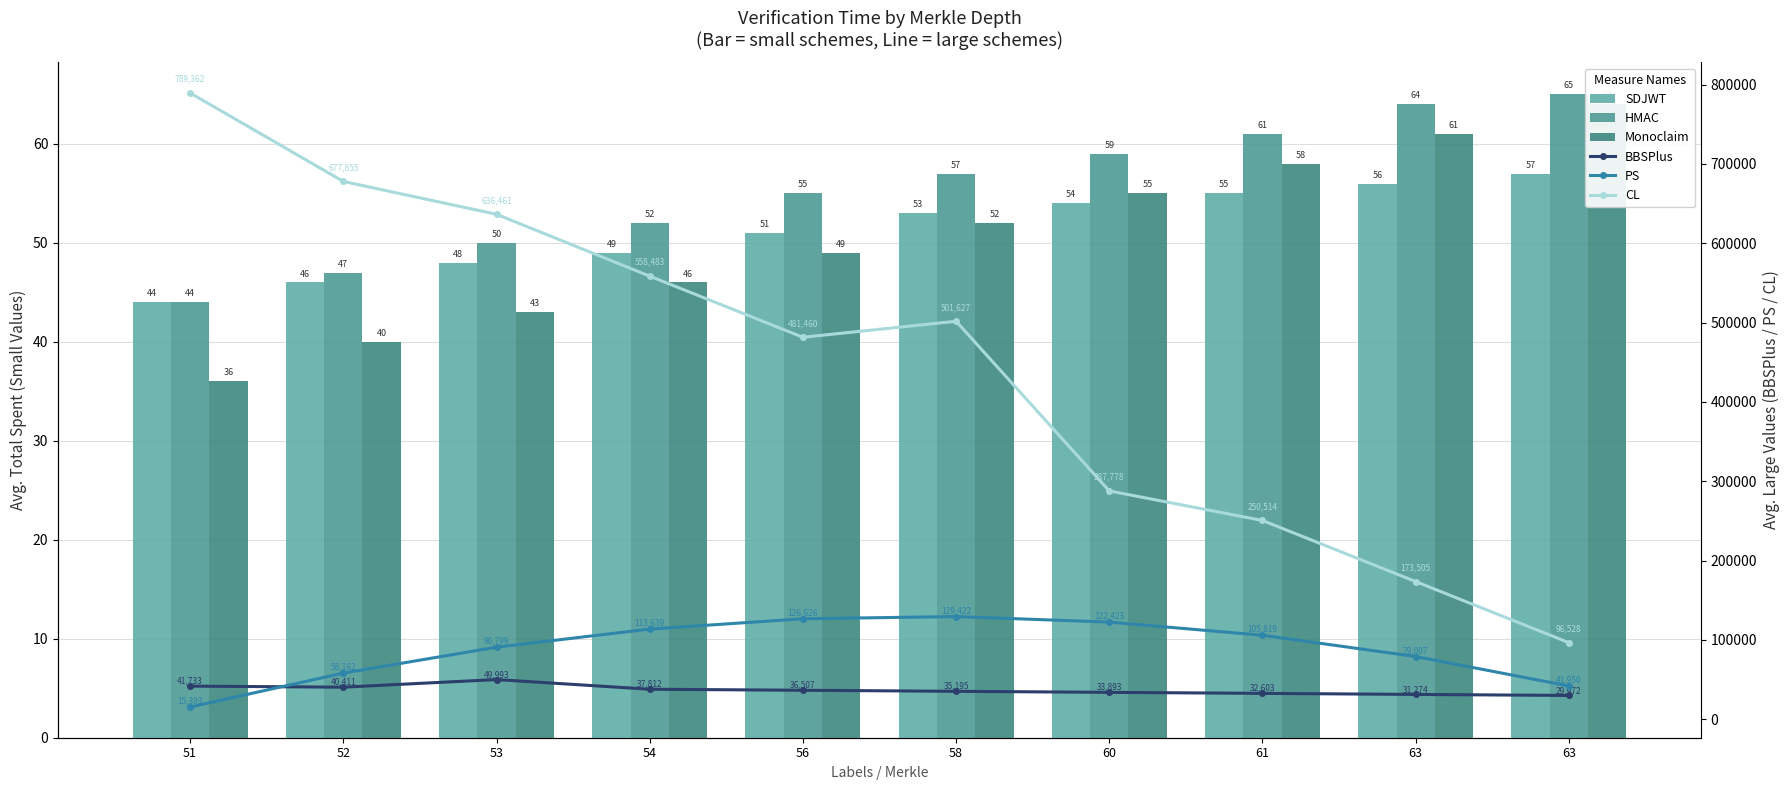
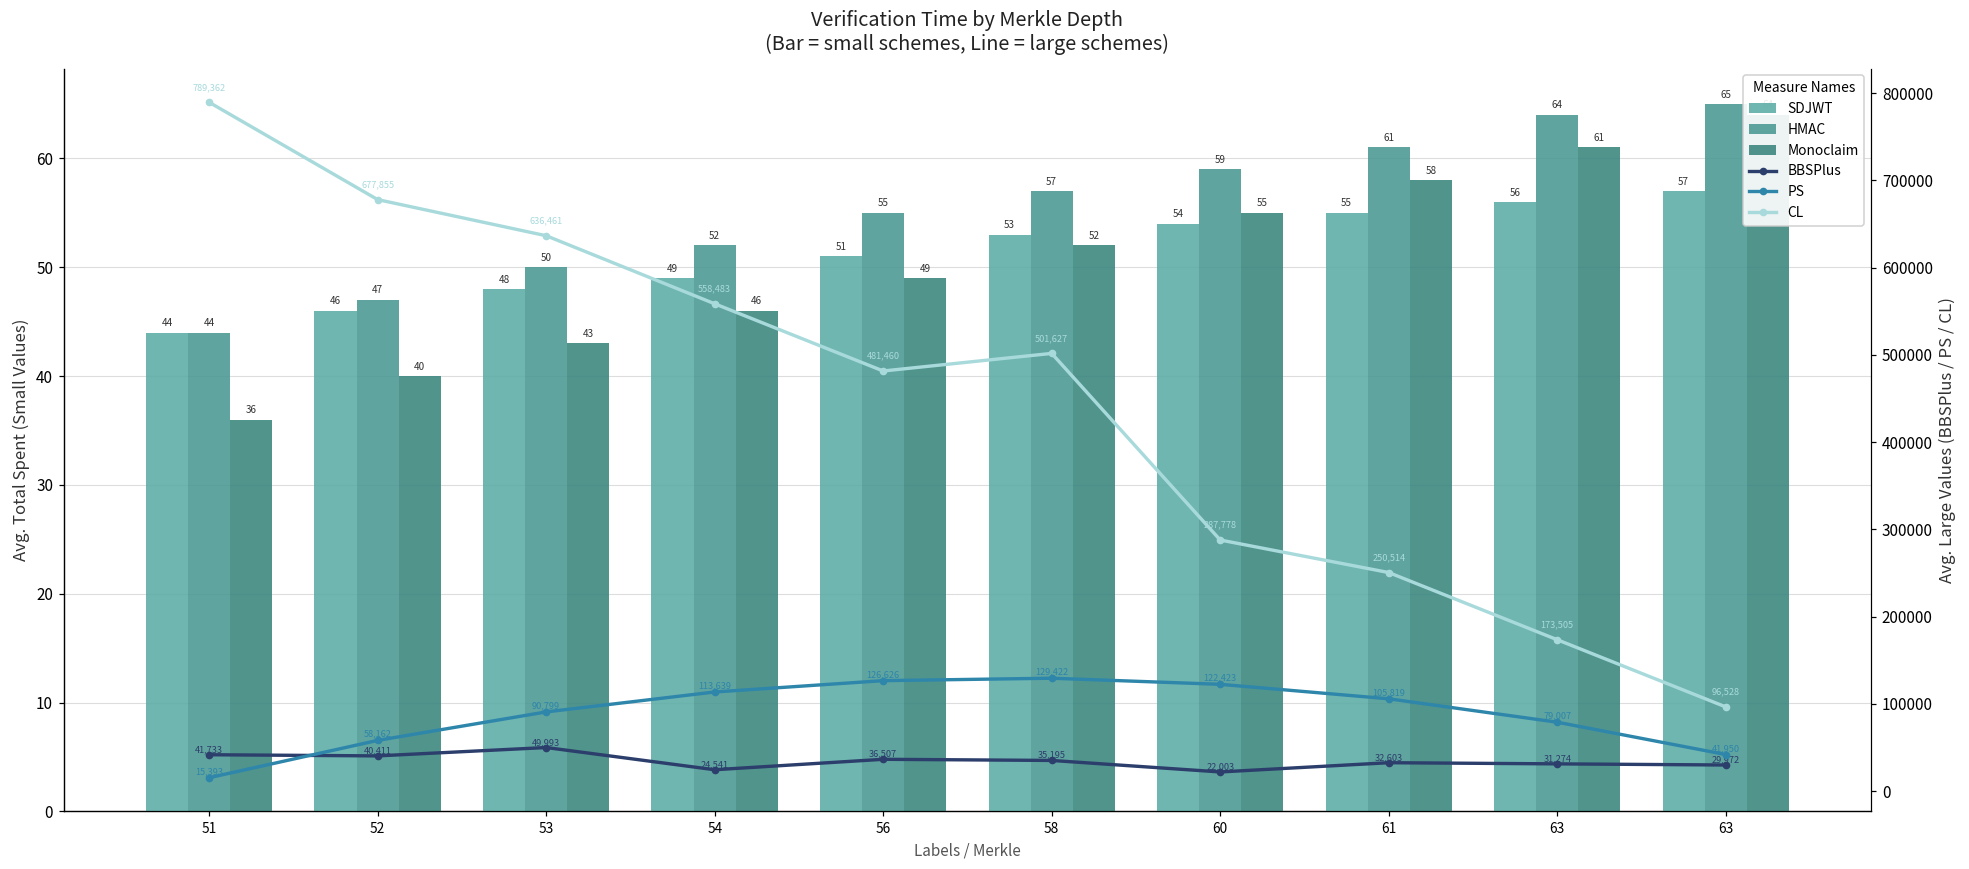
BBSPlus, 54: 37,812 -> 24,541
BBSPlus, 60: 33,893 -> 22,003
